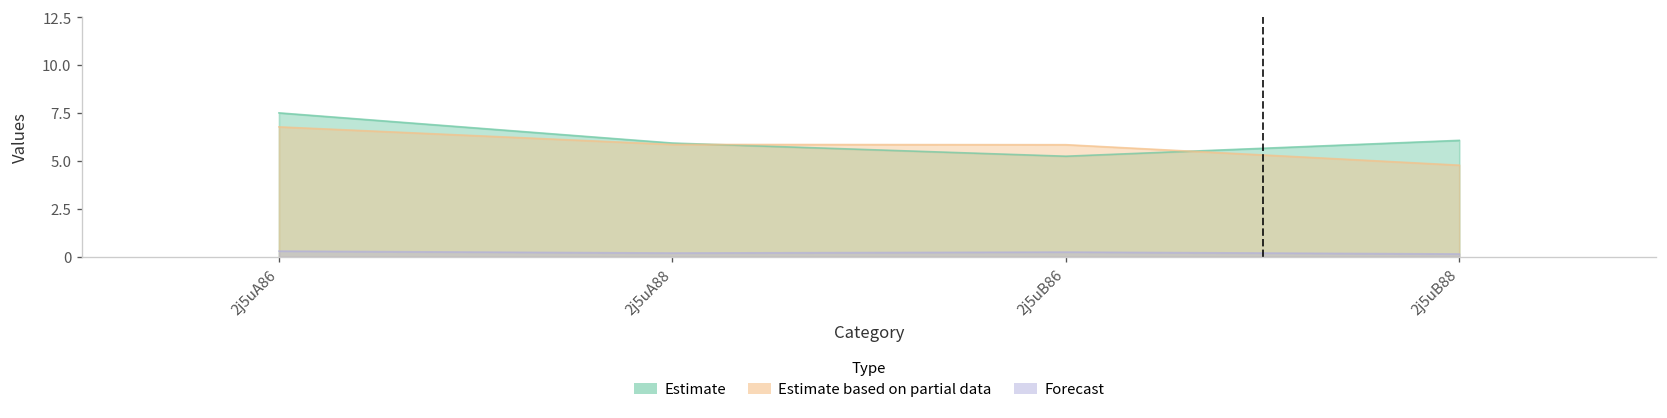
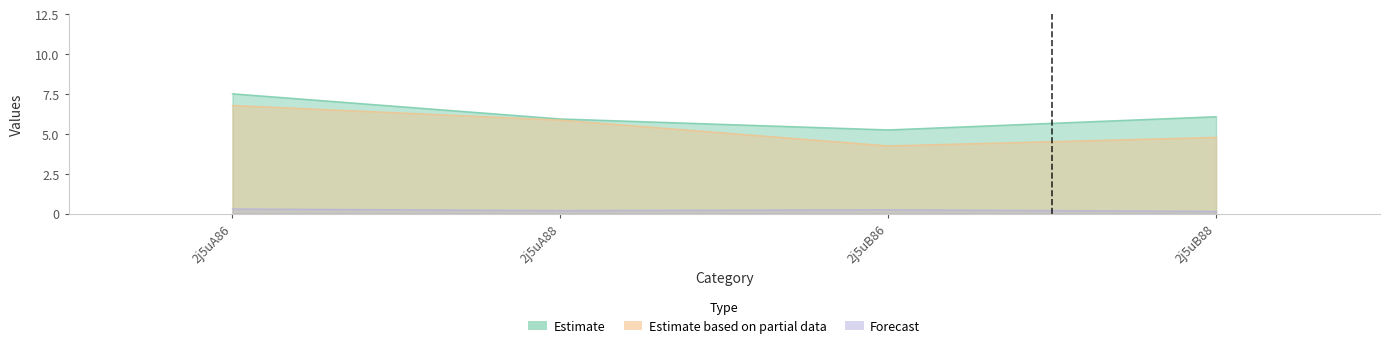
Estimate based on partial data, 2j5uB86: 5.9 -> 4.3
